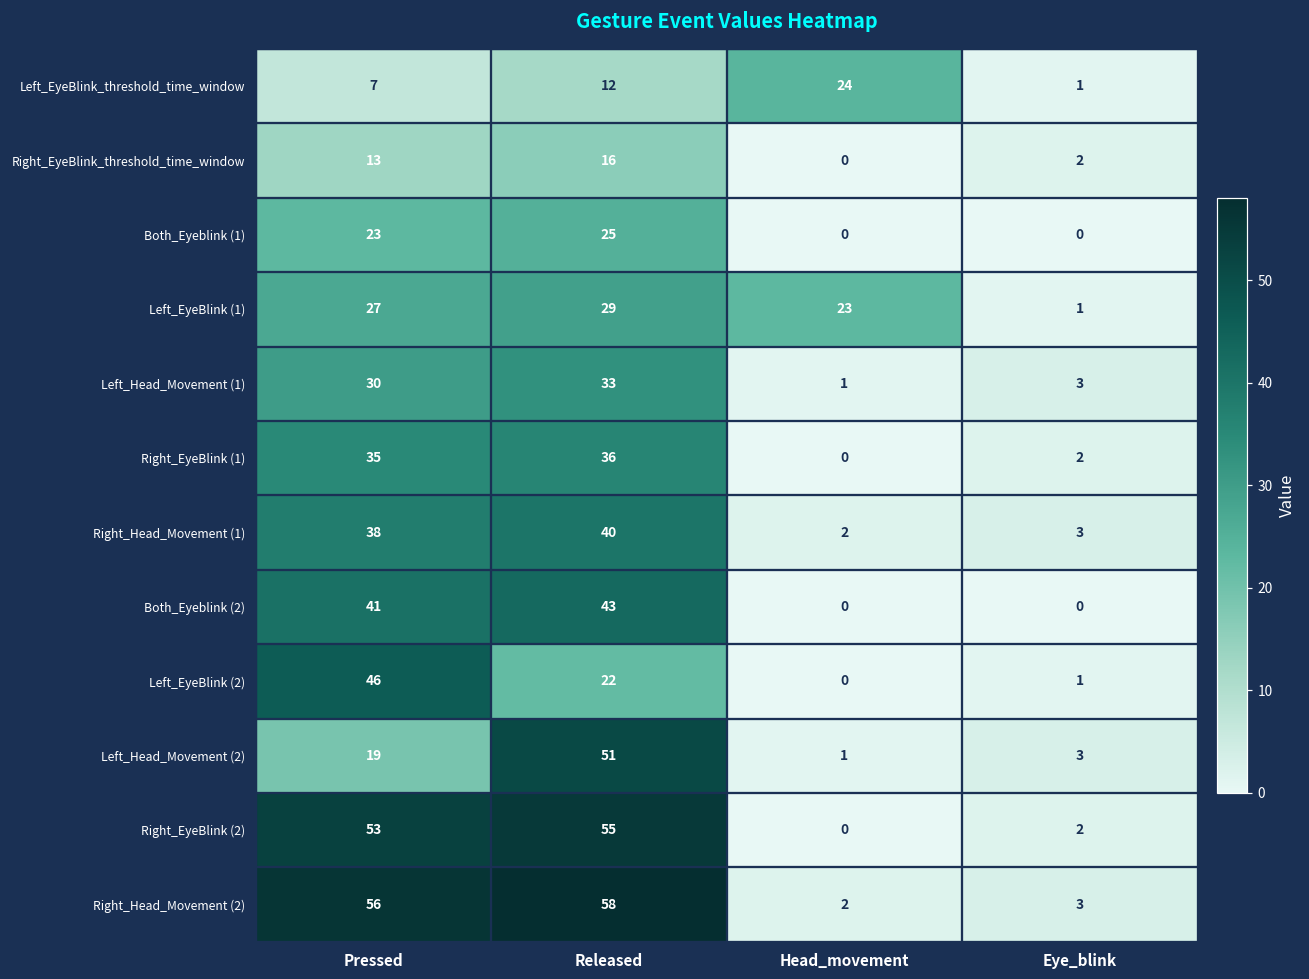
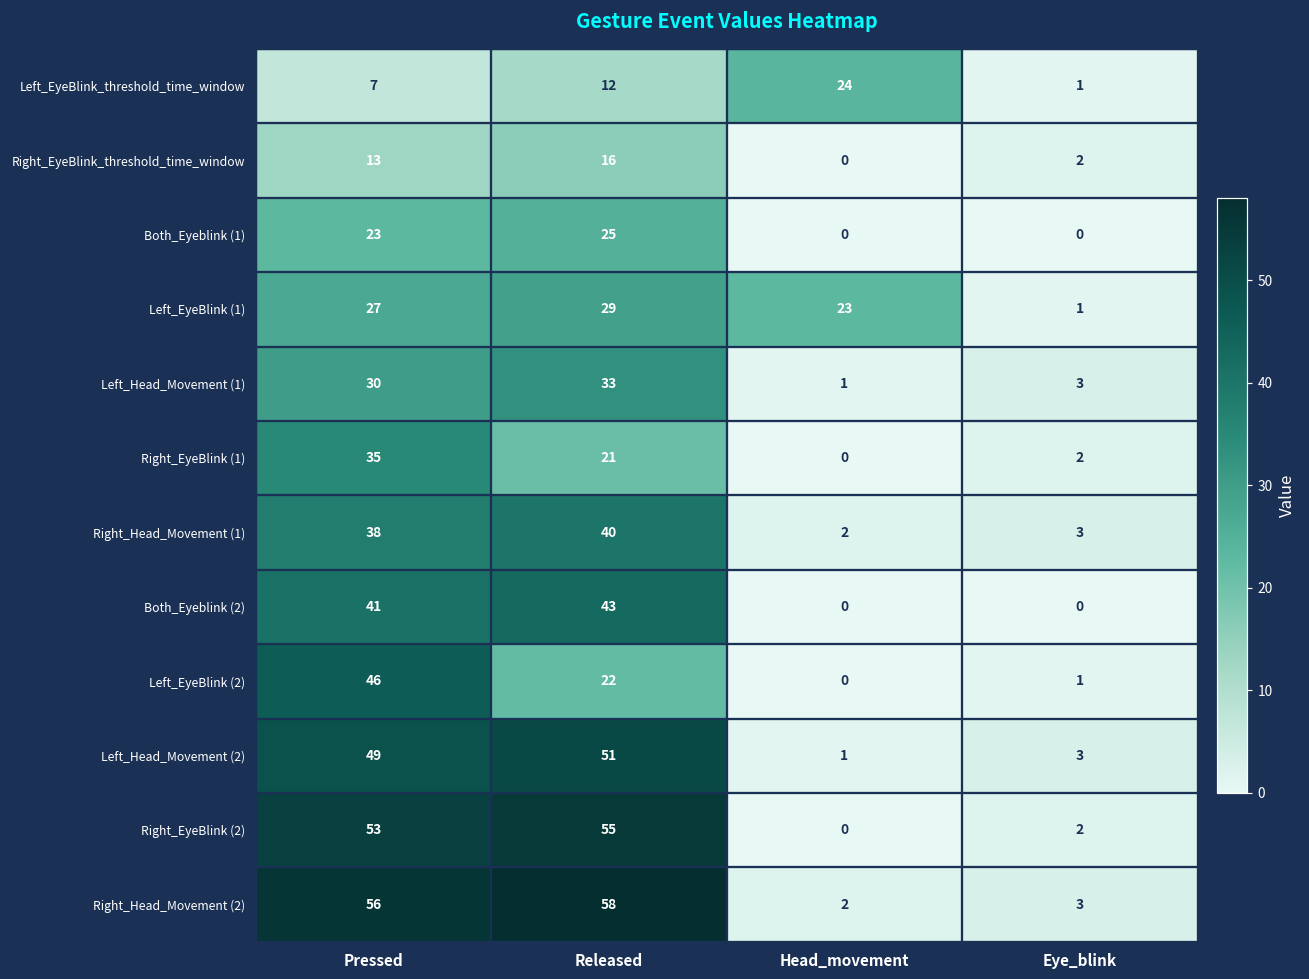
Right_EyeBlink (1), Released: 36 -> 21
Left_Head_Movement (2), Pressed: 19 -> 49
